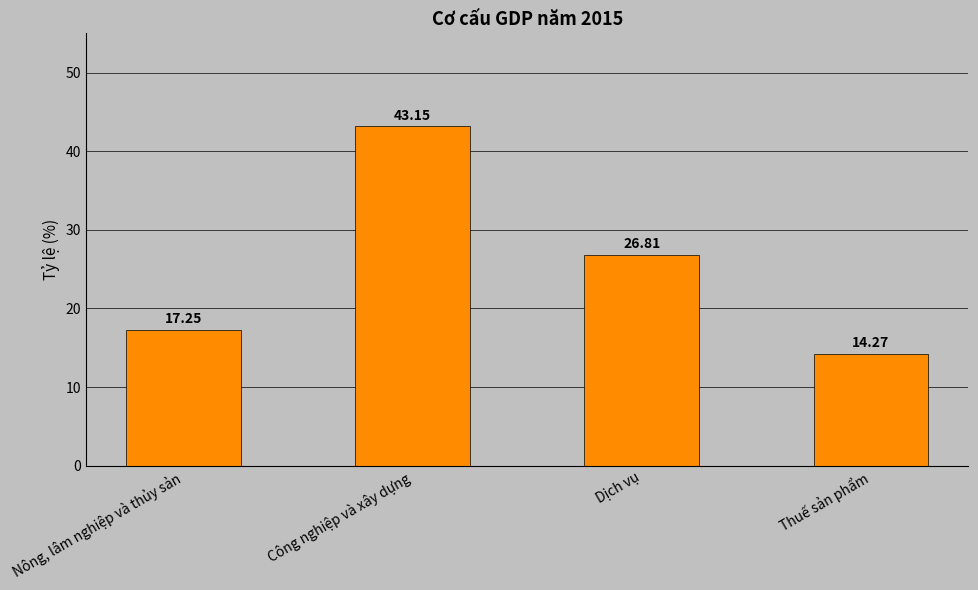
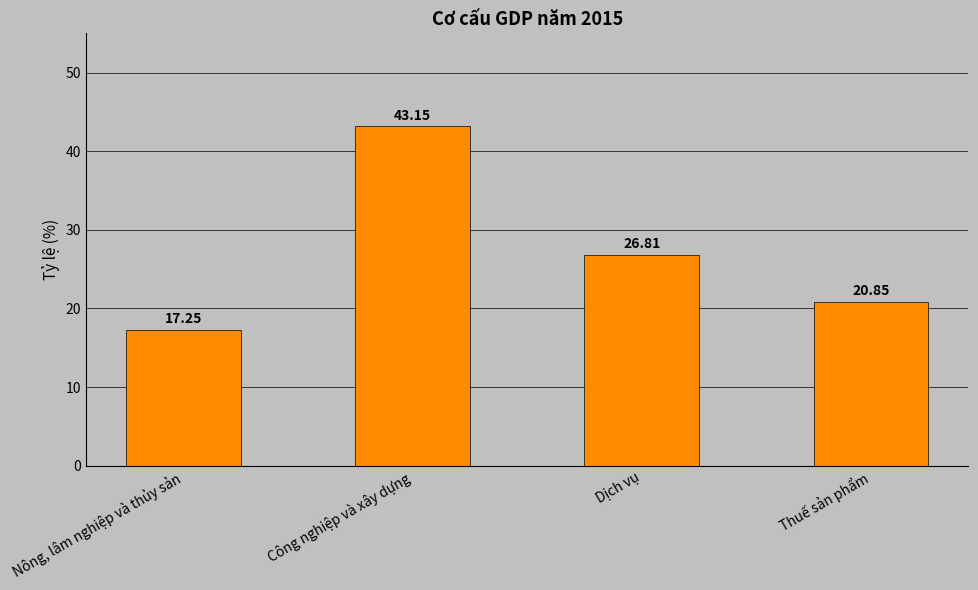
Thuế sản phẩm: 14.27 -> 20.85
